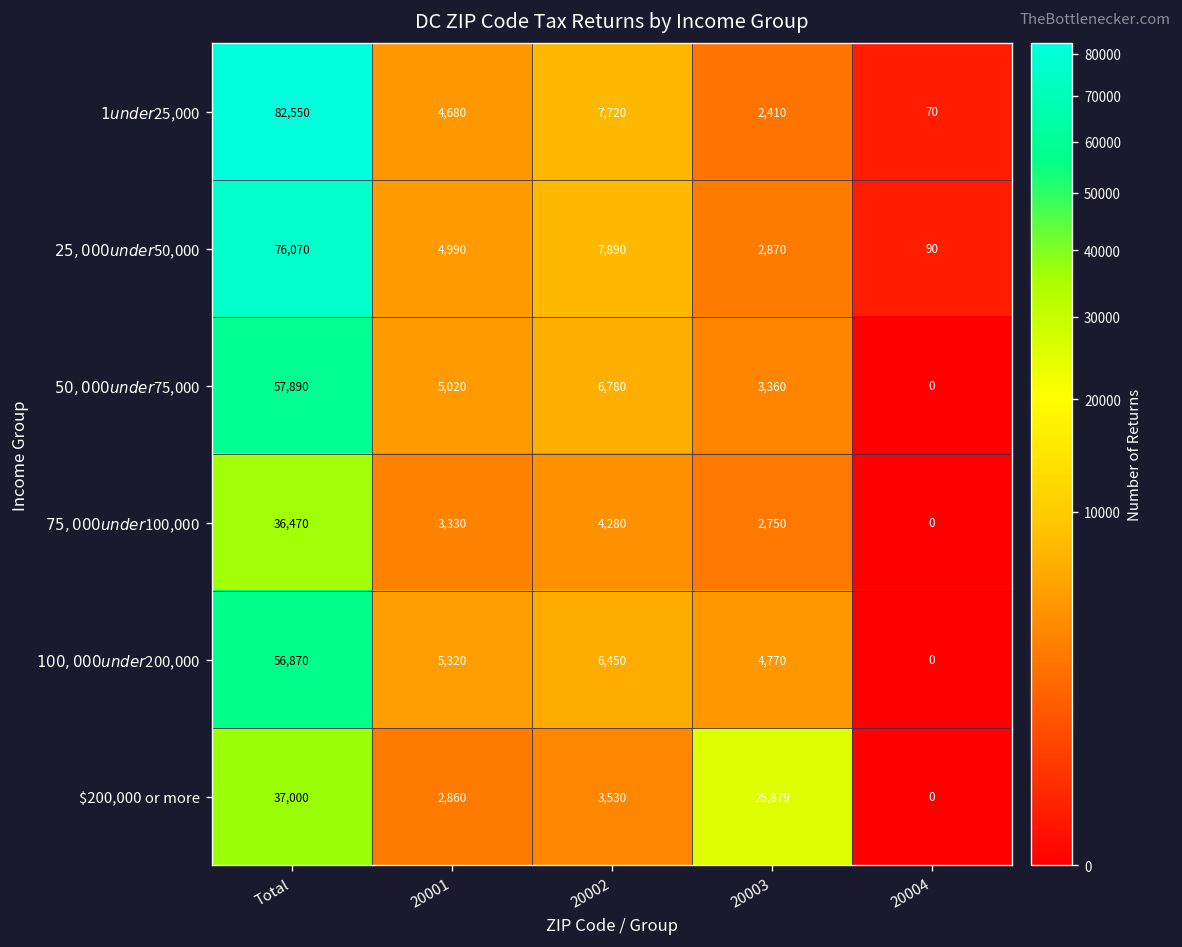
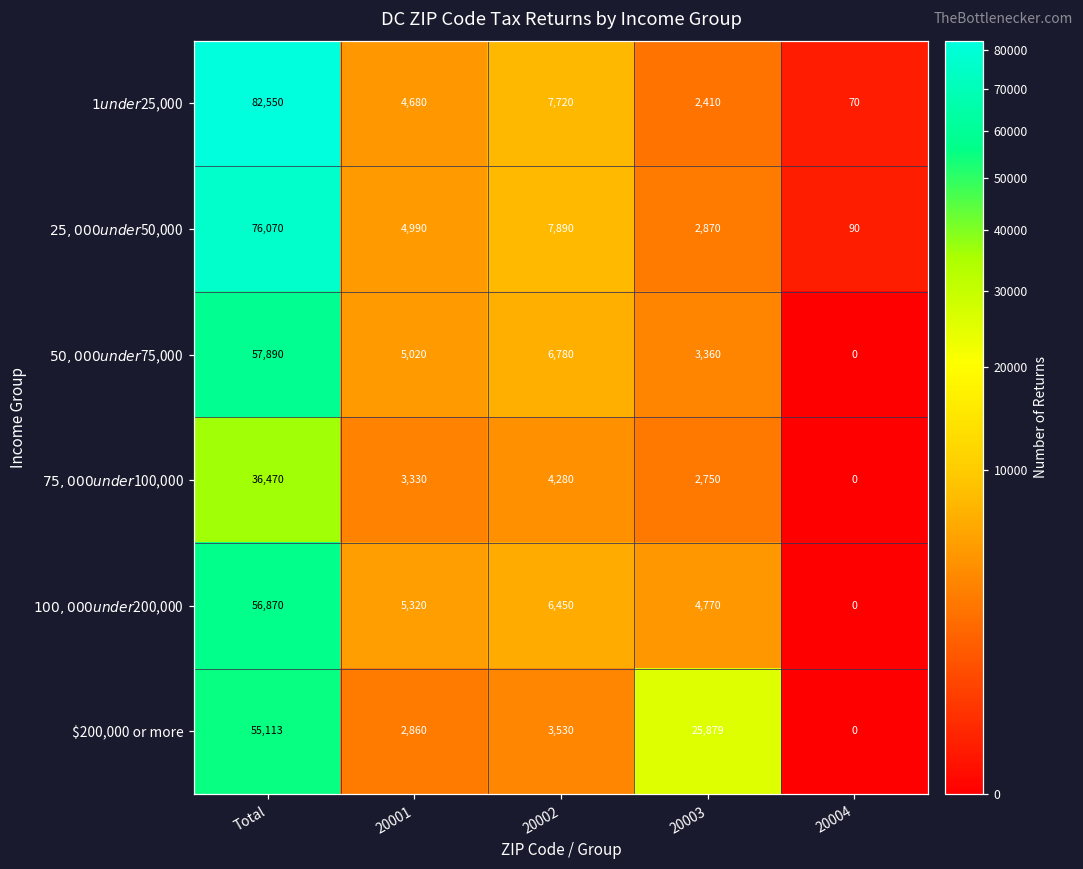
$200,000 or more, Total: 37,000 -> 55,113
